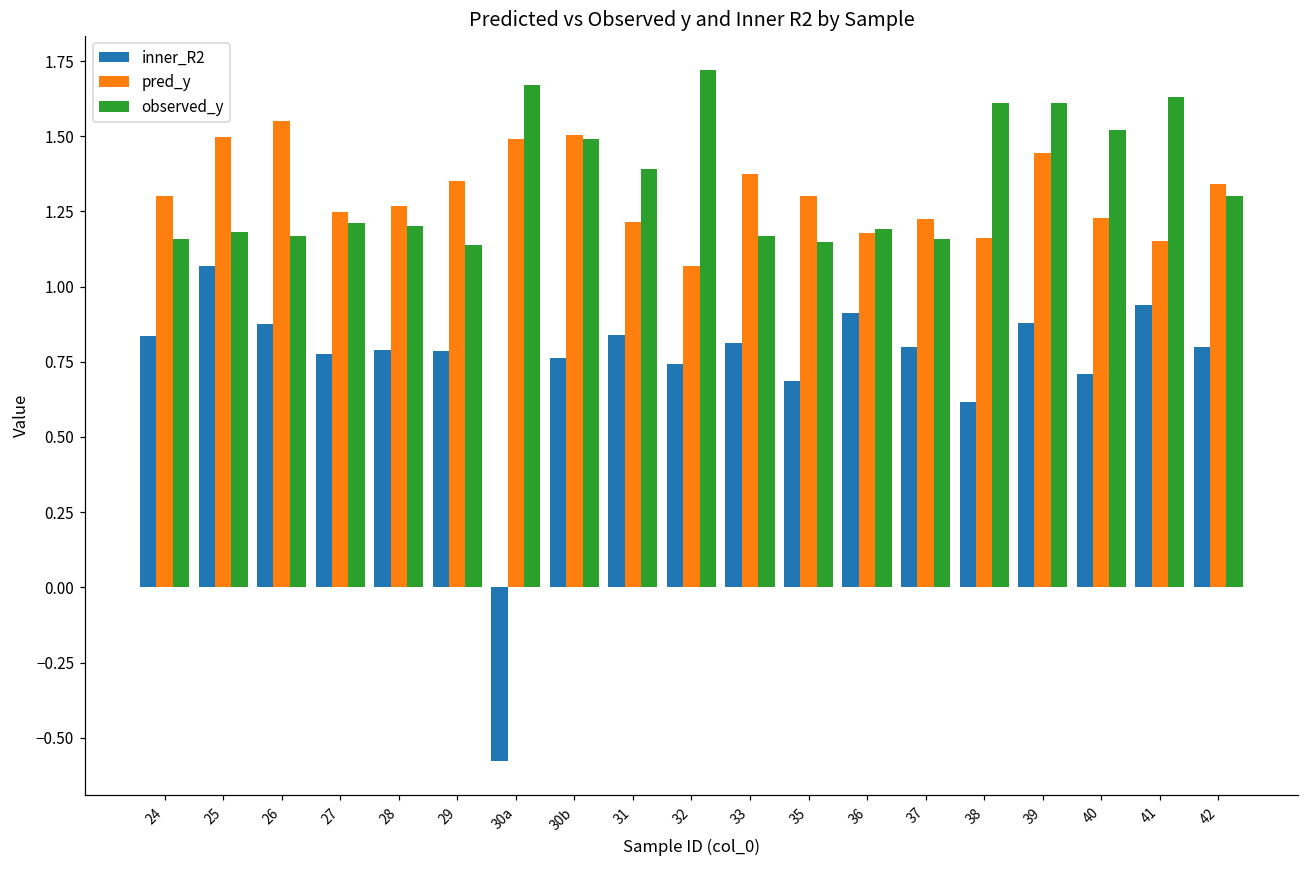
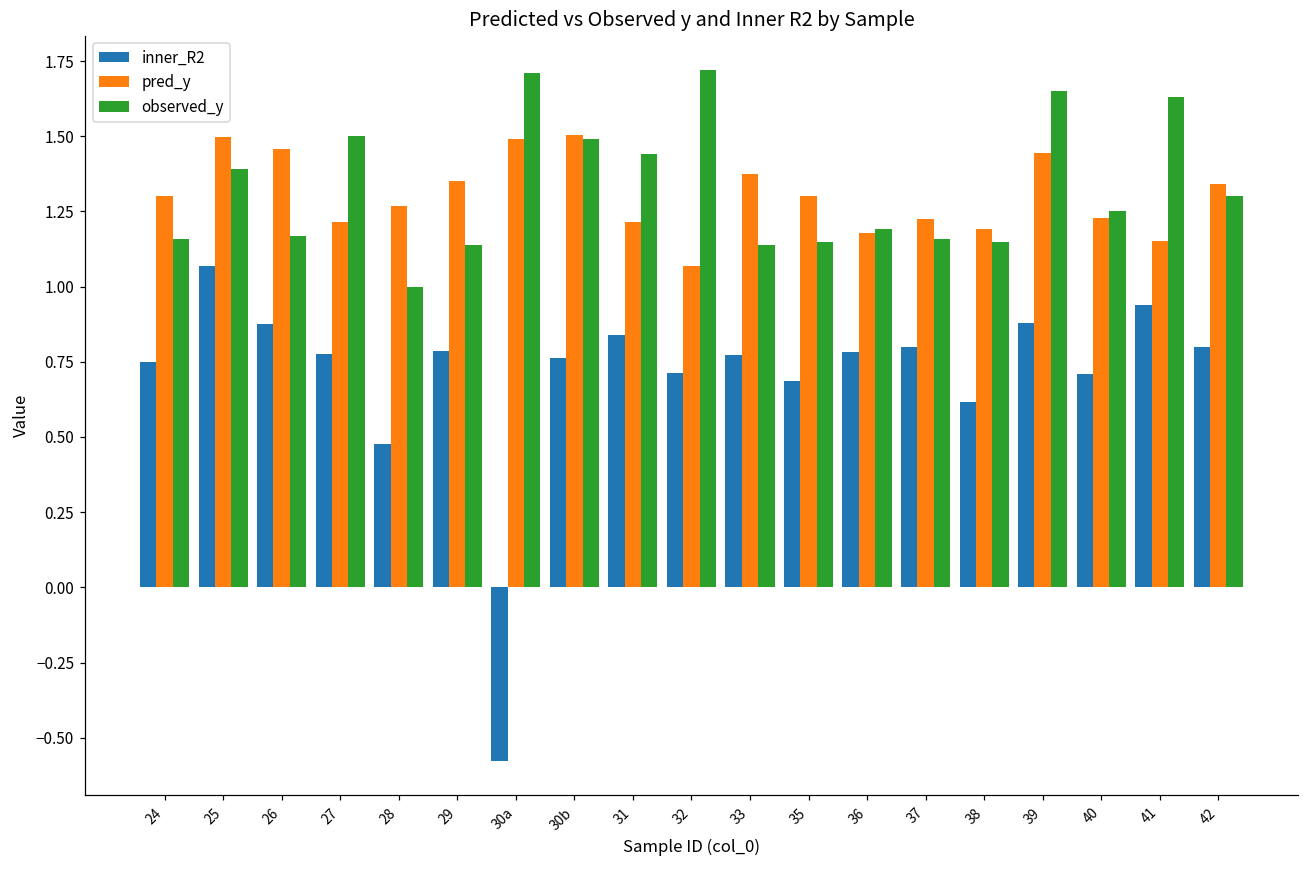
inner_R2, 24: 0.84 -> 0.75
observed_y, 25: 1.18 -> 1.39
pred_y, 26: 1.55 -> 1.46
pred_y, 27: 1.25 -> 1.22
observed_y, 27: 1.21 -> 1.50
inner_R2, 28: 0.79 -> 0.48
observed_y, 28: 1.2 -> 1.0
observed_y, 30a: 1.67 -> 1.71
observed_y, 31: 1.39 -> 1.44
inner_R2, 32: 0.74 -> 0.71
inner_R2, 33: 0.81 -> 0.77
observed_y, 33: 1.17 -> 1.14
inner_R2, 36: 0.91 -> 0.78
pred_y, 38: 1.16 -> 1.19
observed_y, 38: 1.61 -> 1.15
observed_y, 39: 1.61 -> 1.65
observed_y, 40: 1.52 -> 1.25
